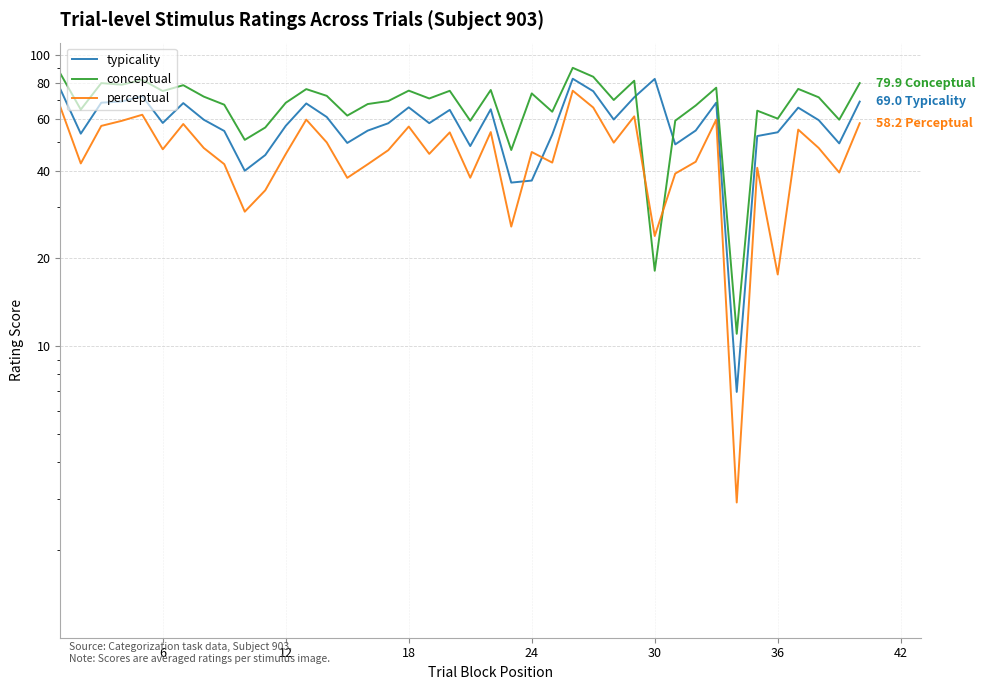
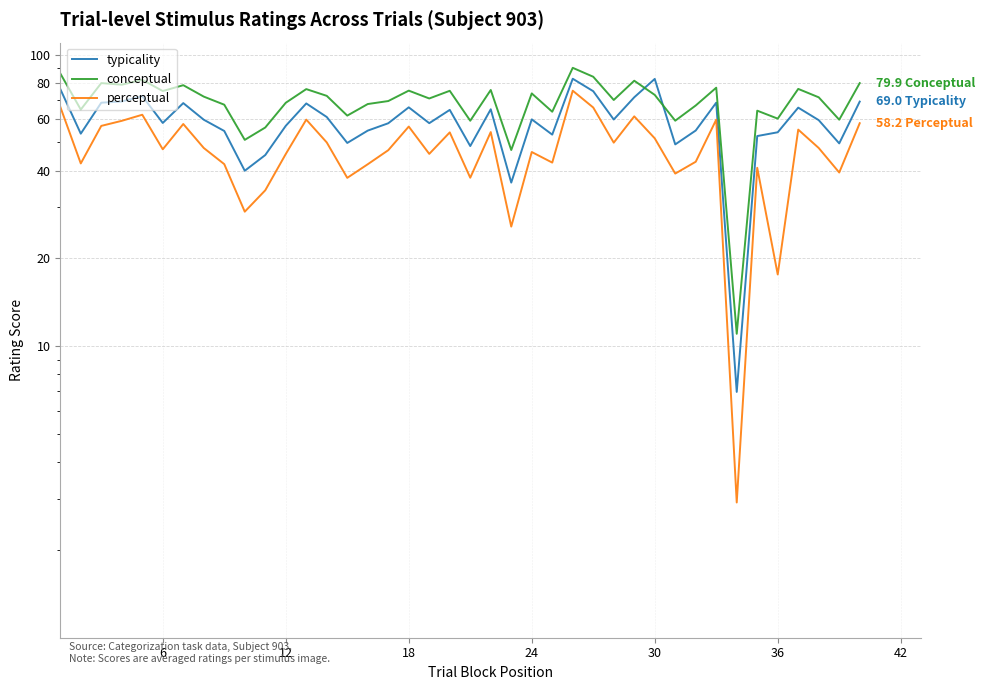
typicality, 24: 37 -> 60
conceptual, 30: 18 -> 73
perceptual, 30: 24 -> 52
